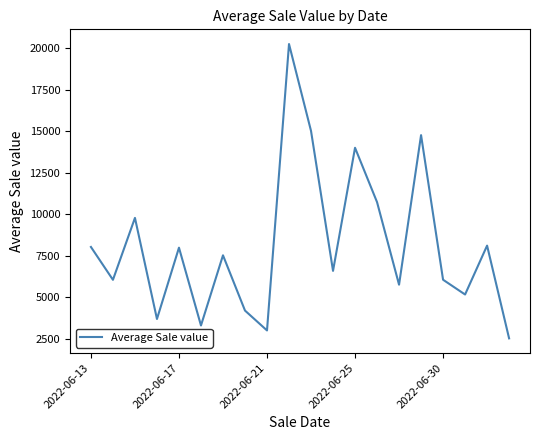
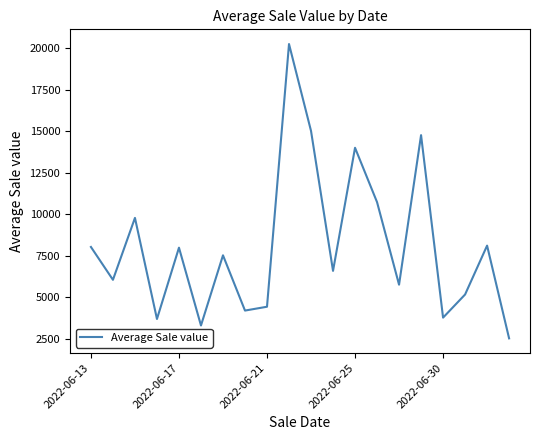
2022-06-21: 3000 -> 4400
2022-06-30: 6100 -> 3800
